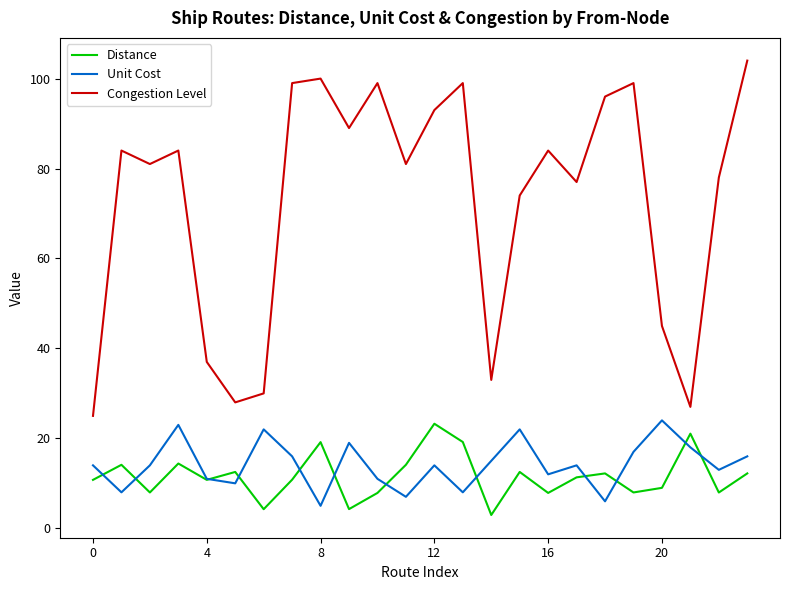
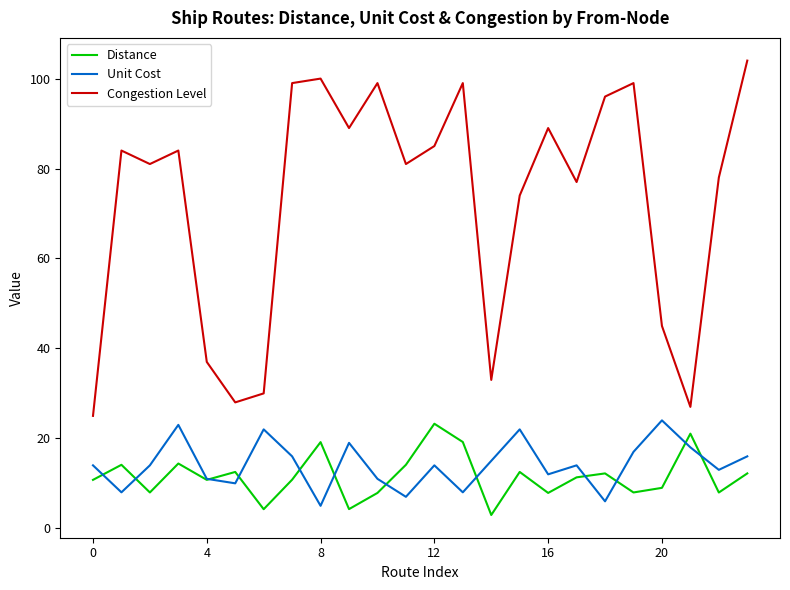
Congestion Level, 12: 93 -> 85
Congestion Level, 16: 84 -> 89
